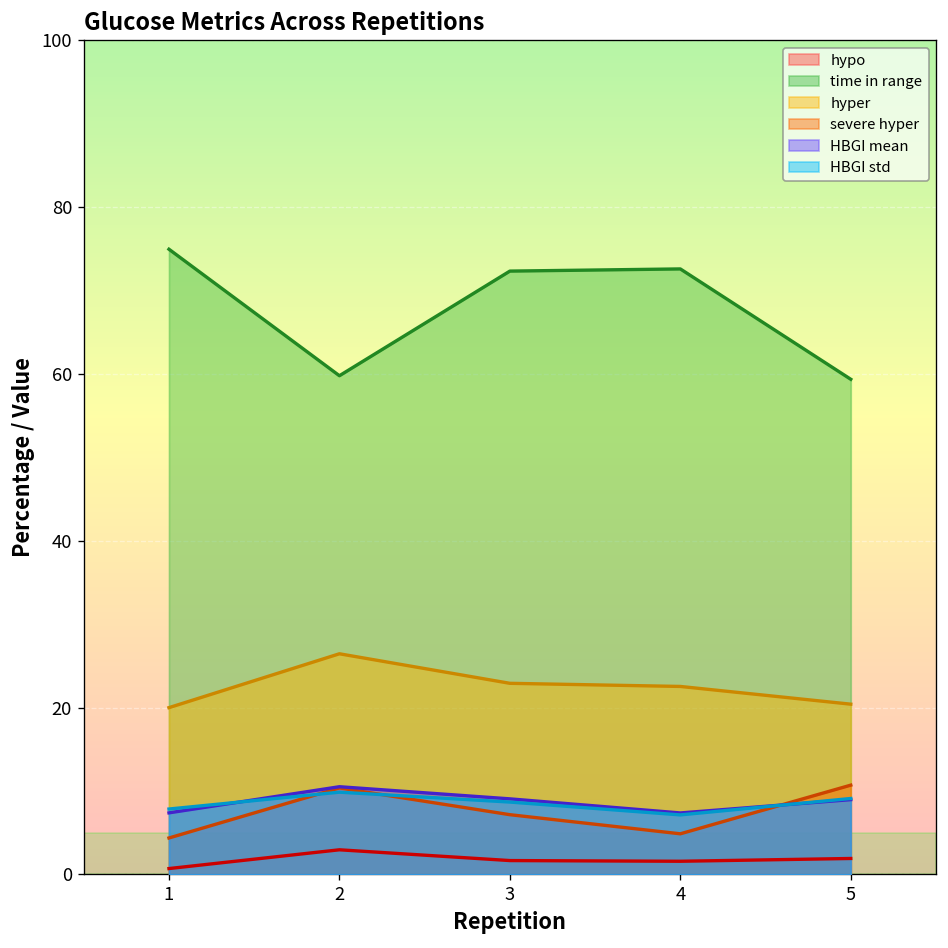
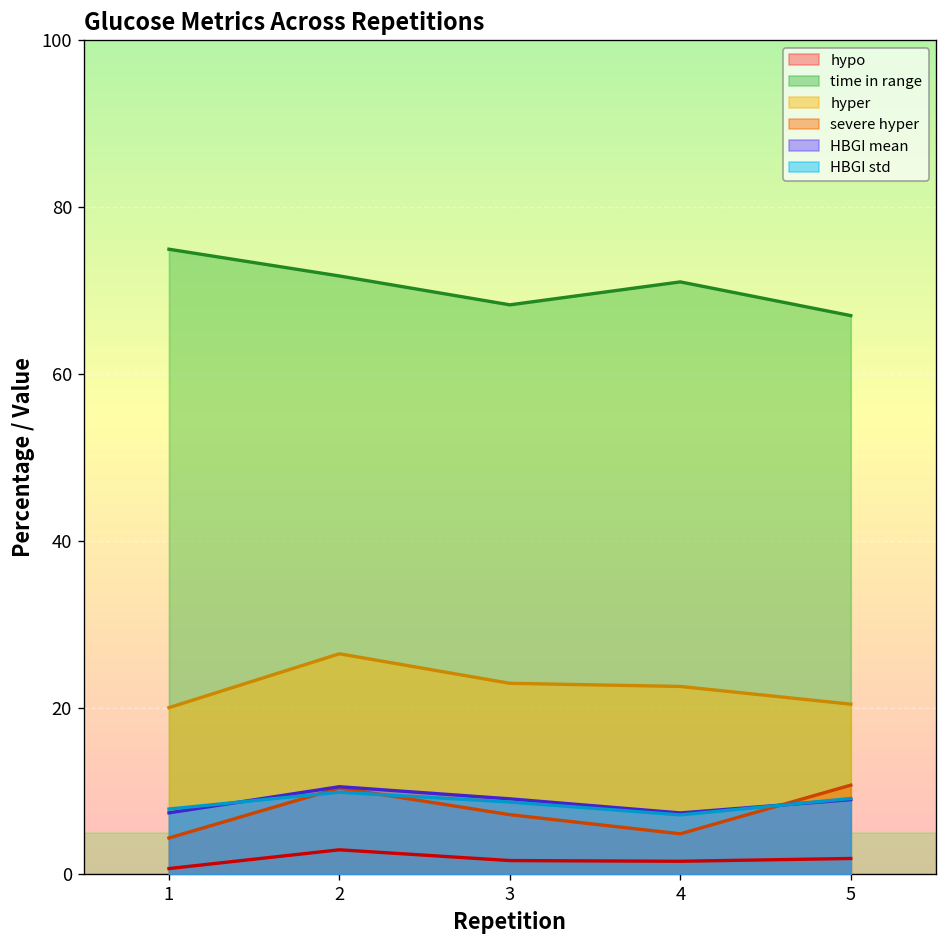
time in range, 2: 60 -> 72
time in range, 3: 72 -> 68
time in range, 4: 73 -> 71
time in range, 5: 59 -> 67
